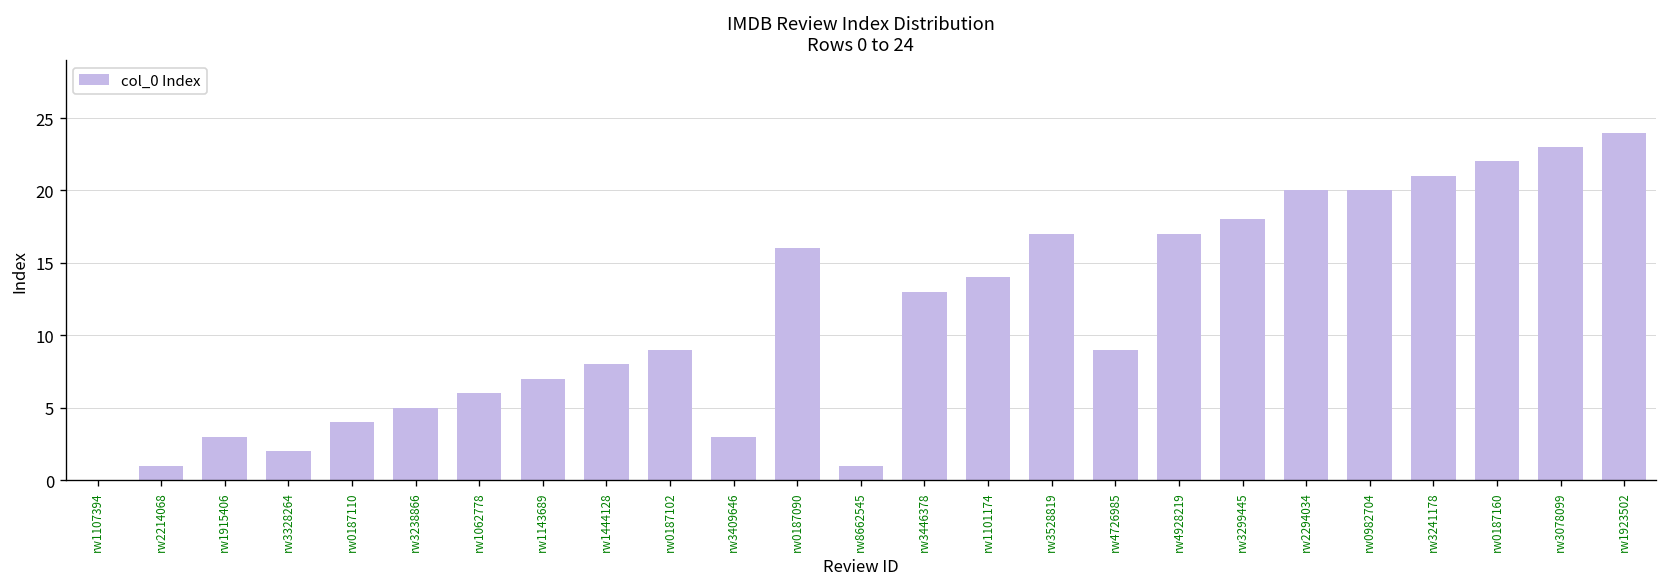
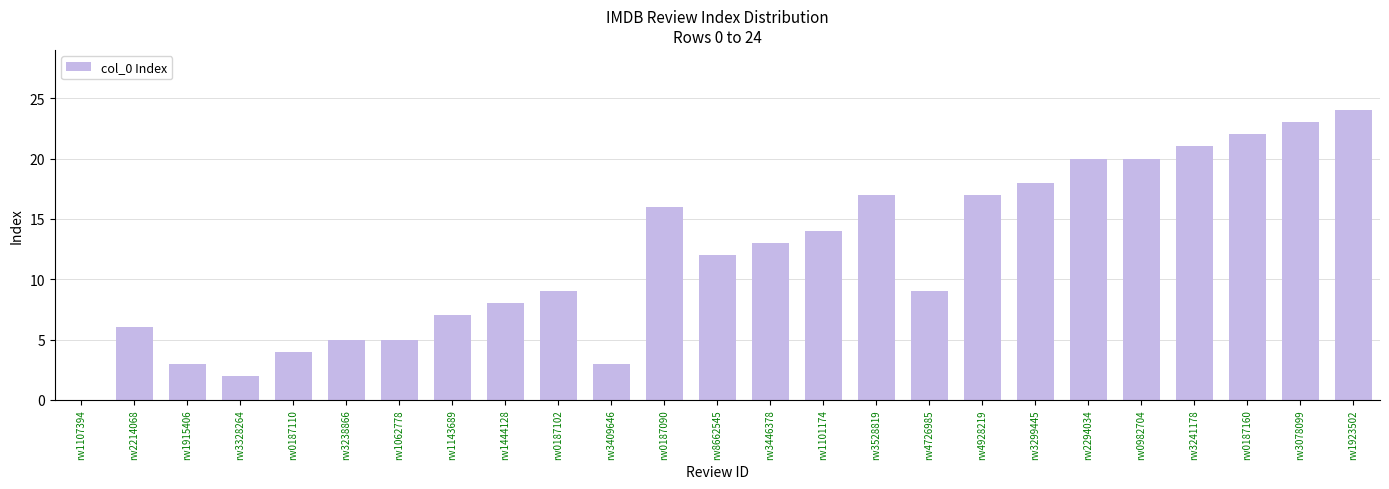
rw2214068: 1 -> 6
rw1062778: 6 -> 5
rw8662545: 1 -> 12
